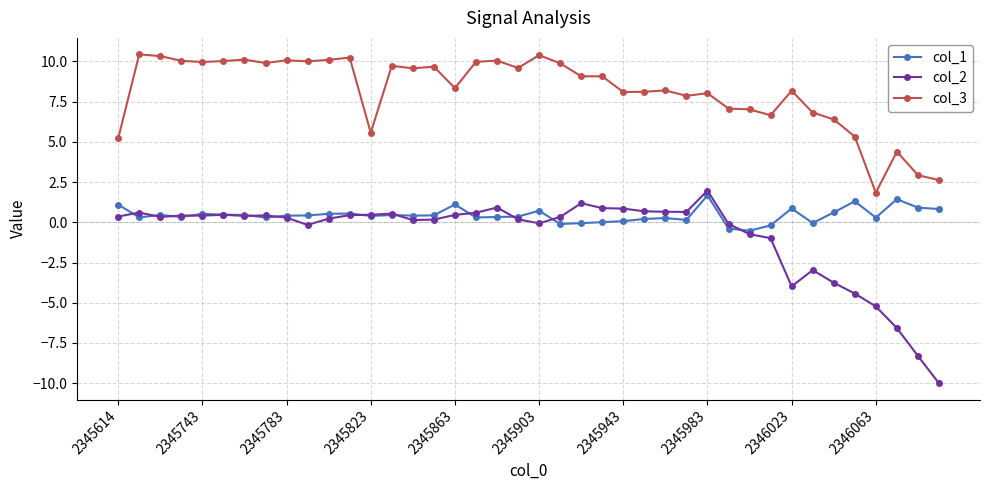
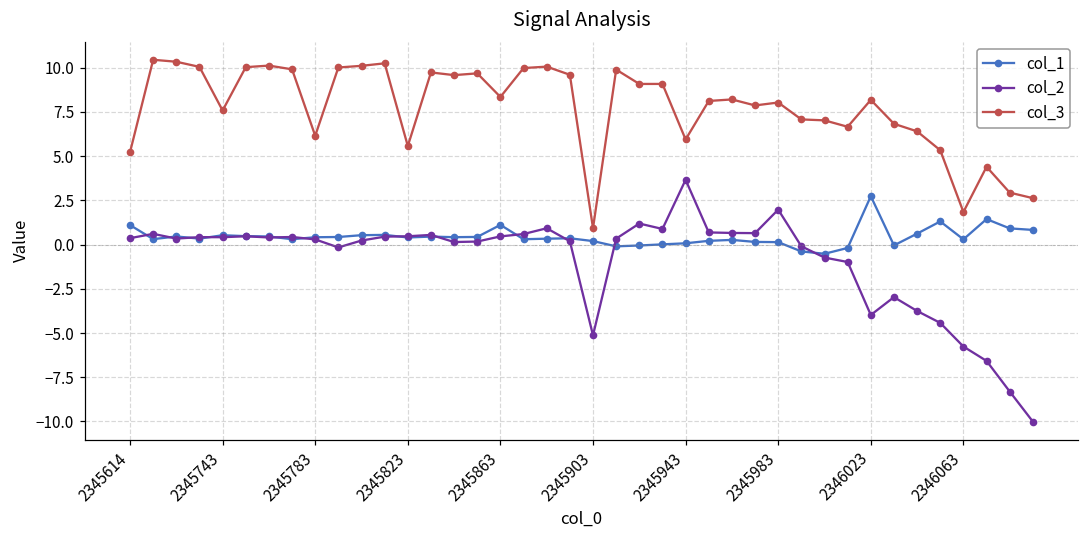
col_3, 2345743: 10.0 -> 7.6
col_3, 2345783: 10.1 -> 6.1
col_1, 2345903: 0.7 -> 0.2
col_2, 2345903: -0.1 -> -5.1
col_3, 2345903: 10.4 -> 0.9
col_2, 2345943: 0.9 -> 3.7
col_3, 2345943: 8.1 -> 5.9
col_1, 2345983: 1.7 -> 0.1
col_1, 2346023: 0.9 -> 2.7
col_2, 2346063: -5.2 -> -5.8
